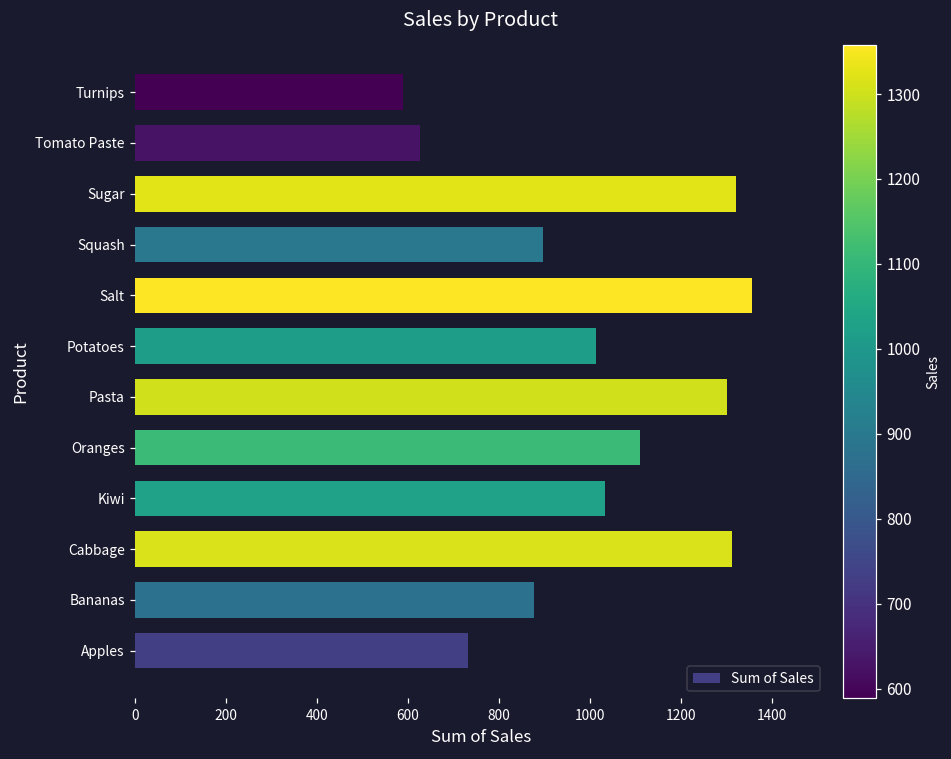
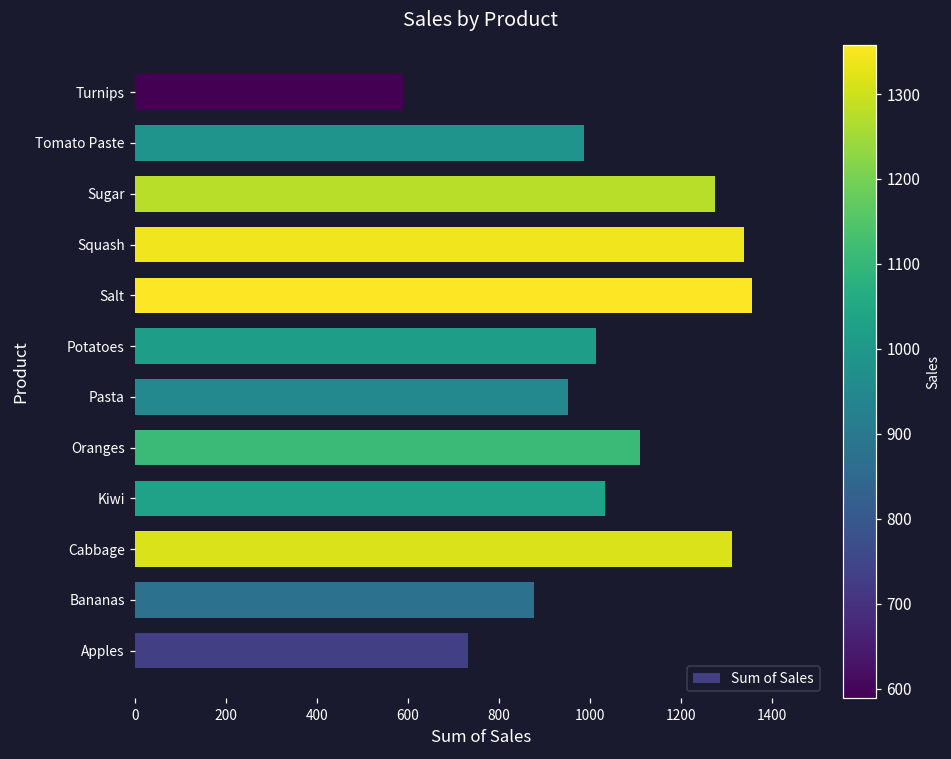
Tomato Paste: 630 -> 990
Sugar: 1320 -> 1280
Squash: 900 -> 1340
Pasta: 1300 -> 950
